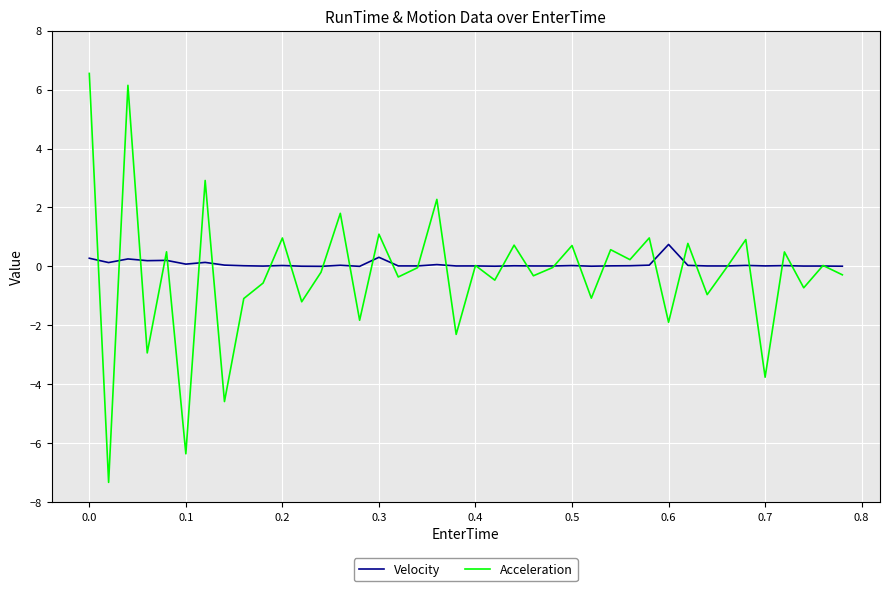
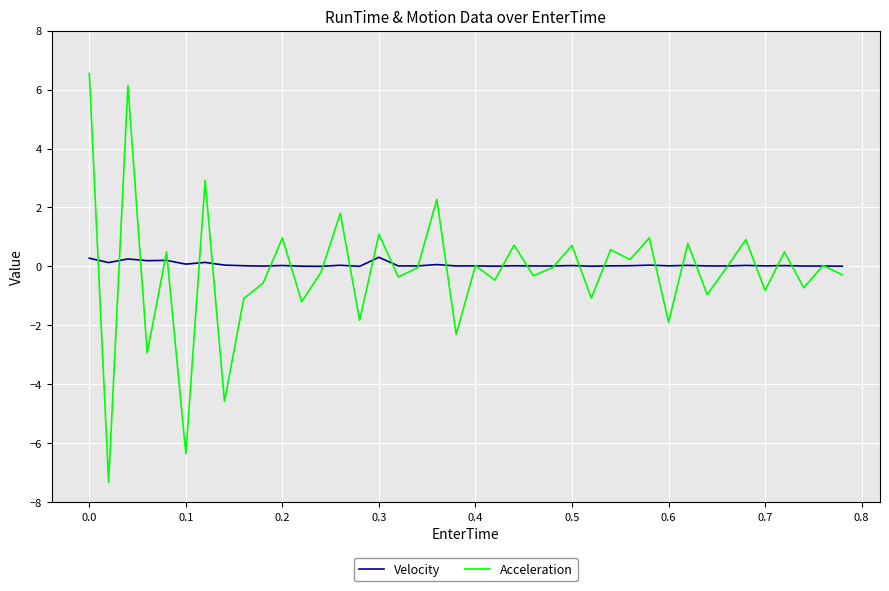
Velocity, 0.6: 0.7 -> 0.0
Acceleration, 0.7: -3.8 -> -0.8
